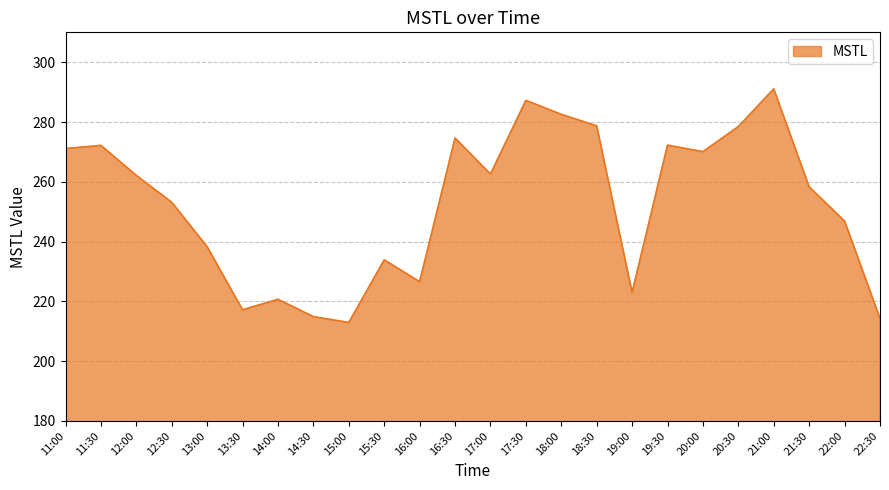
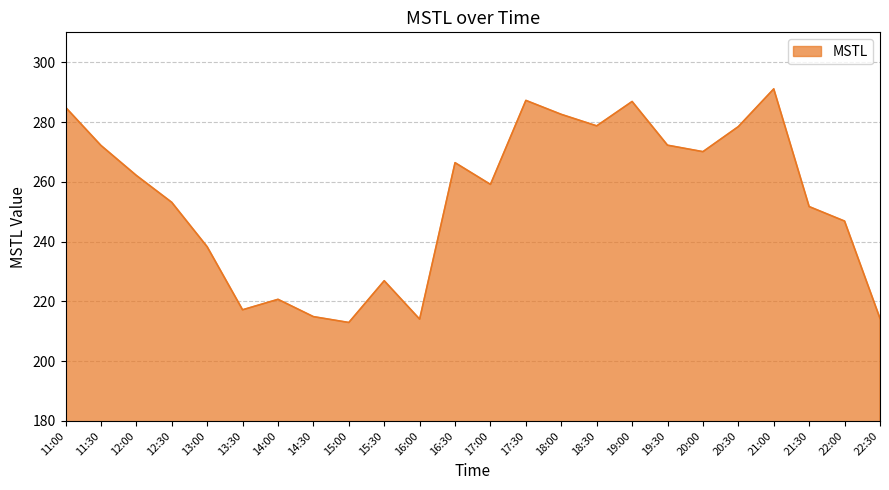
11:00: 271 -> 285
15:30: 234 -> 227
16:00: 227 -> 214
16:30: 275 -> 266
17:00: 263 -> 259
19:00: 223 -> 287
21:30: 258 -> 252
